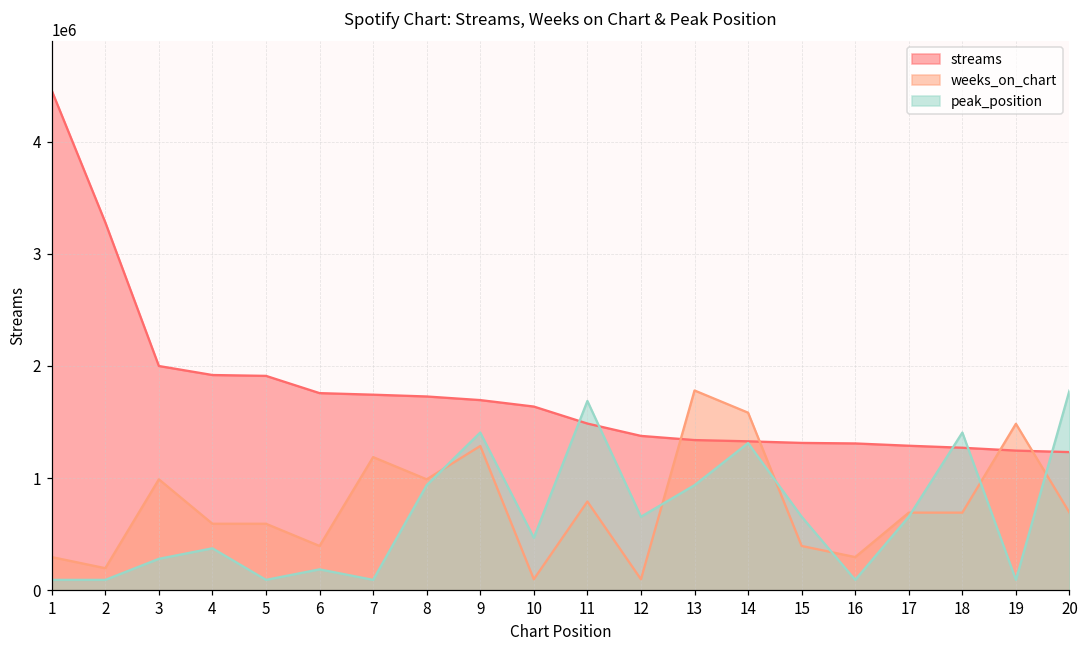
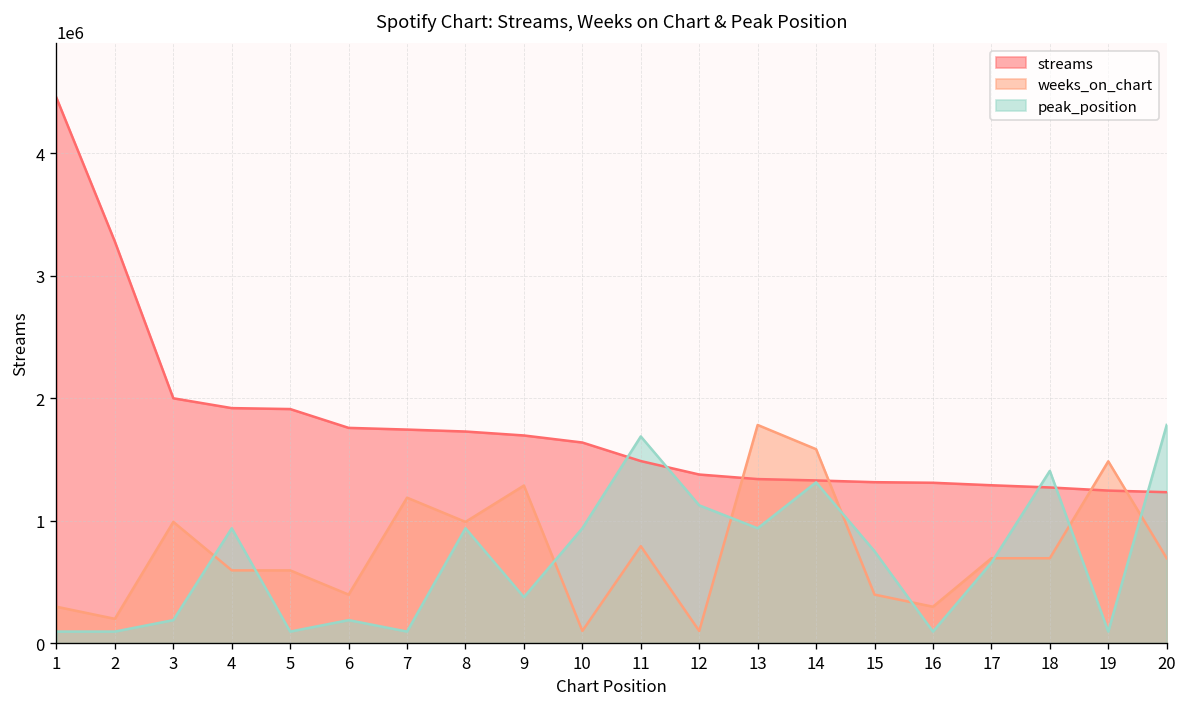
peak_position, 3: 280000 -> 190000
peak_position, 4: 380000 -> 940000
peak_position, 9: 1410000 -> 380000
peak_position, 10: 470000 -> 940000
peak_position, 12: 660000 -> 1130000
peak_position, 15: 660000 -> 750000
